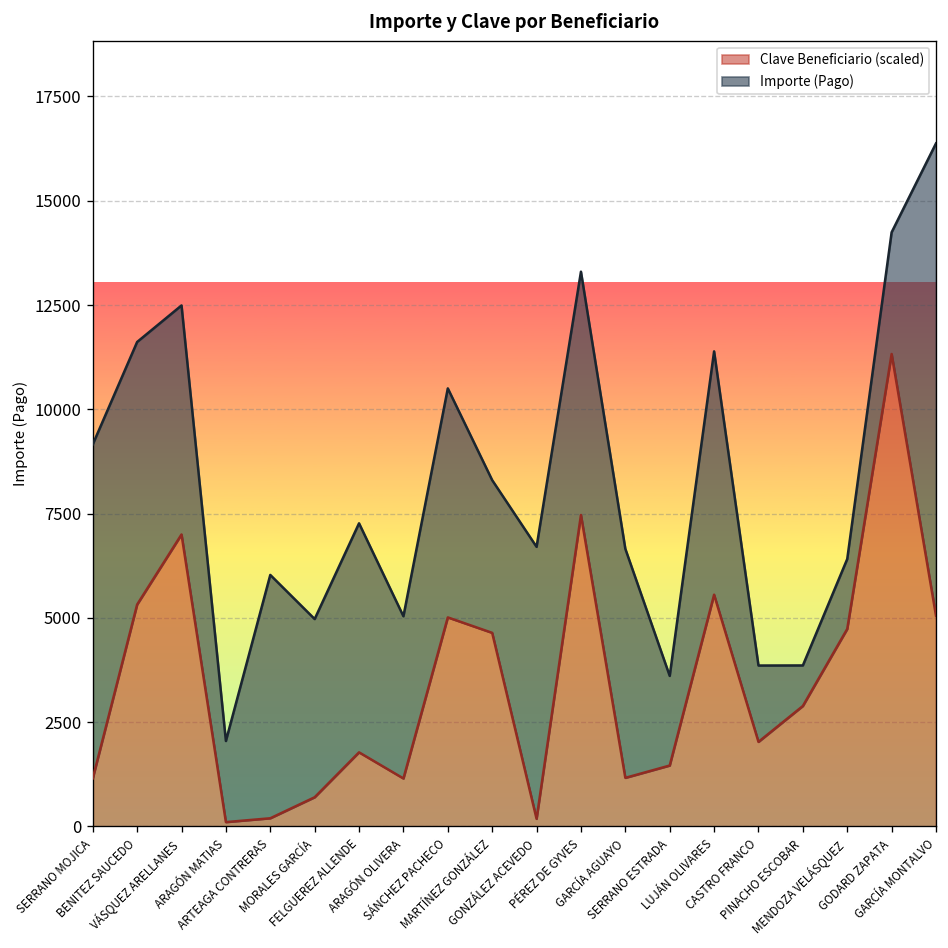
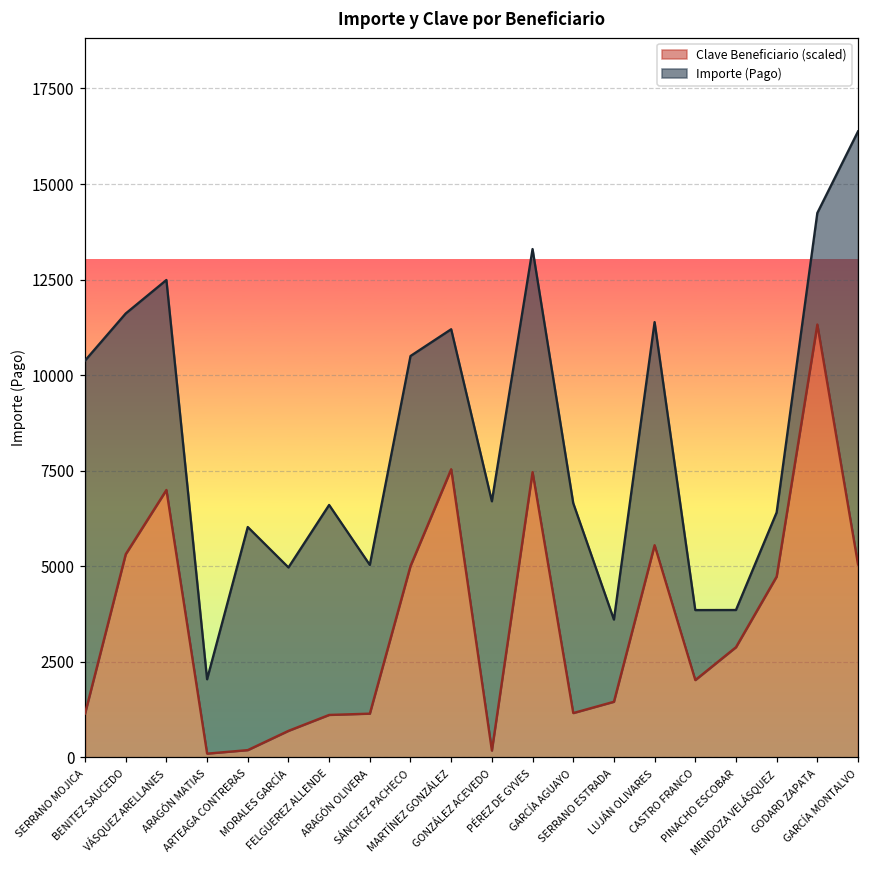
Importe (Pago), SERRANO MOJICA: 8000 -> 9200
Clave Beneficiario (scaled), FELGUEREZ ALLENDE: 1800 -> 1100
Clave Beneficiario (scaled), MARTÍNEZ GONZÁLEZ: 4600 -> 7500
